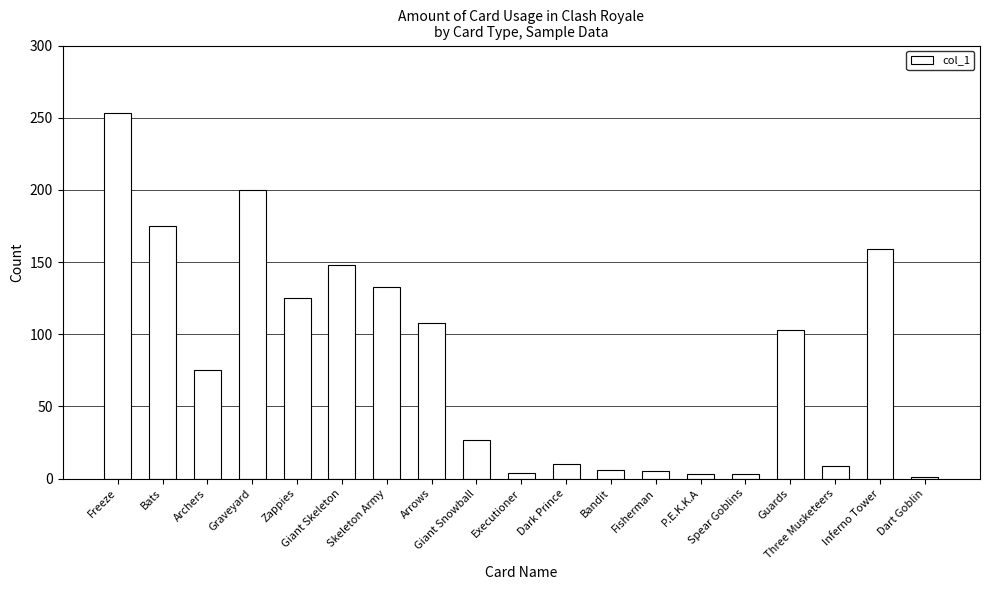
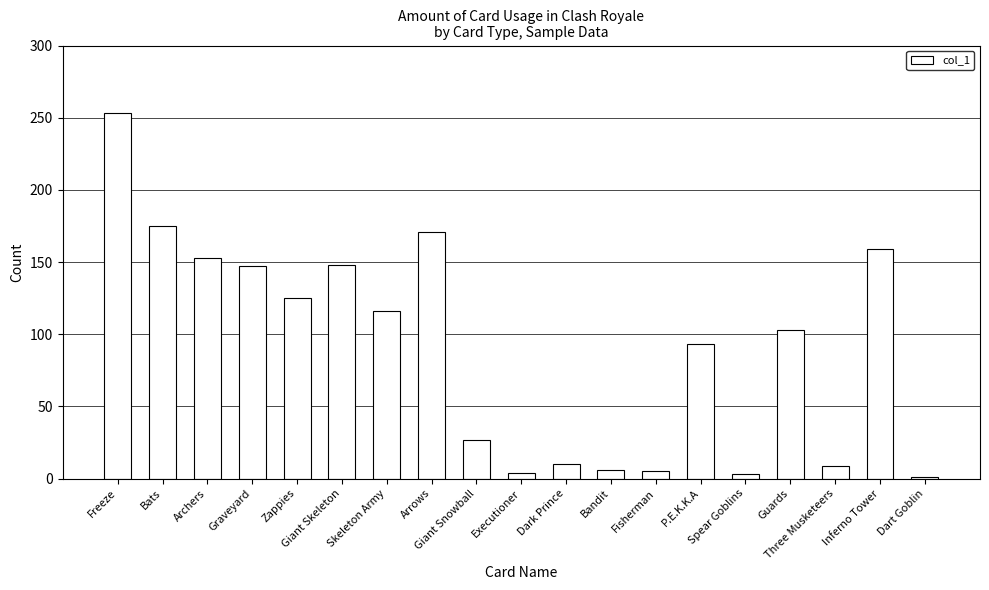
Archers: 75 -> 153
Graveyard: 200 -> 147
Skeleton Army: 133 -> 116
Arrows: 108 -> 171
P.E.K.K.A: 3 -> 93
